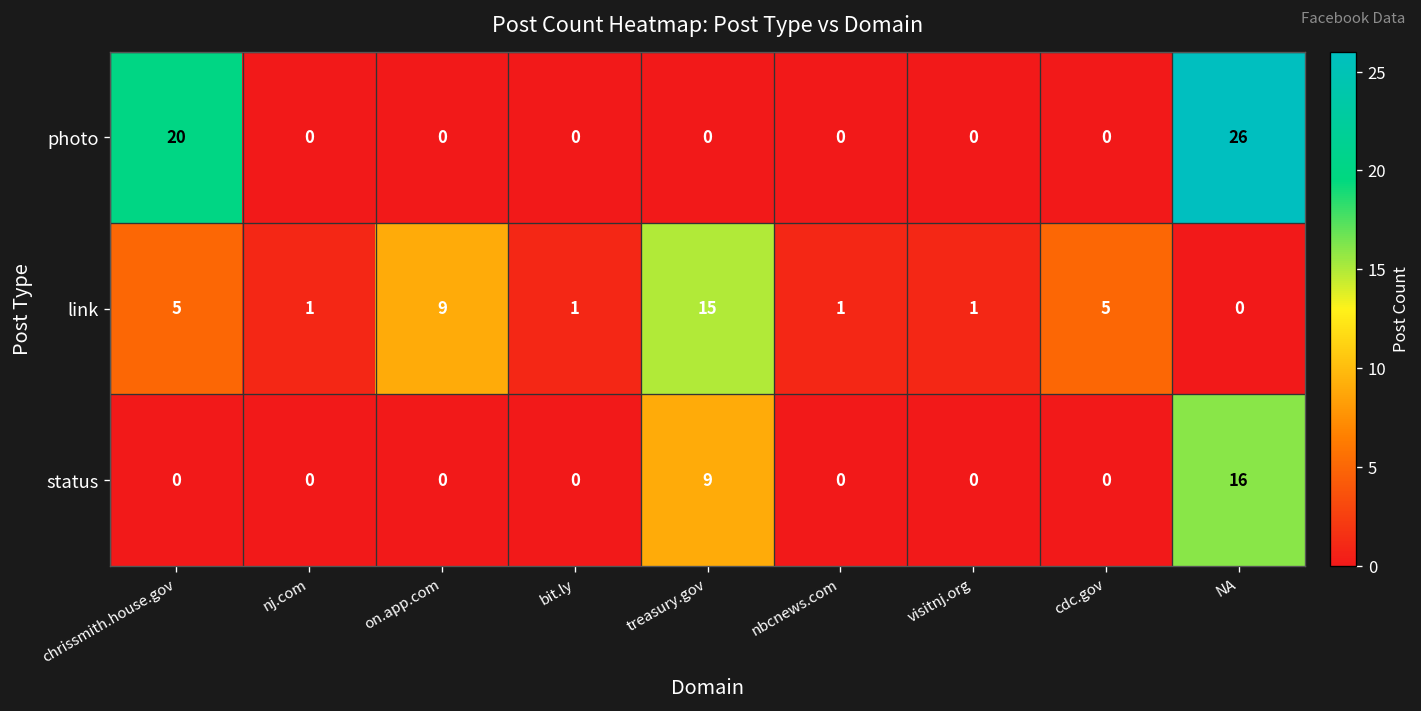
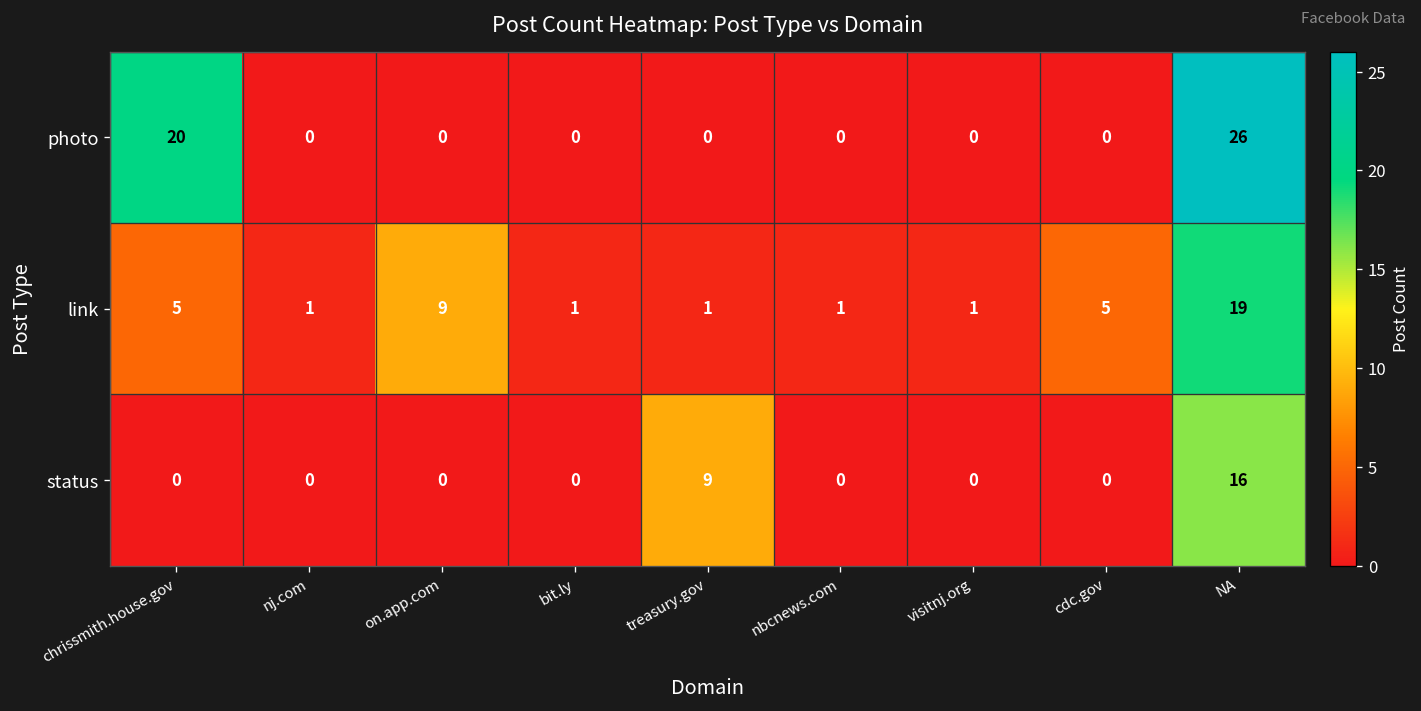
link, treasury.gov: 15 -> 1
link, NA: 0 -> 19
